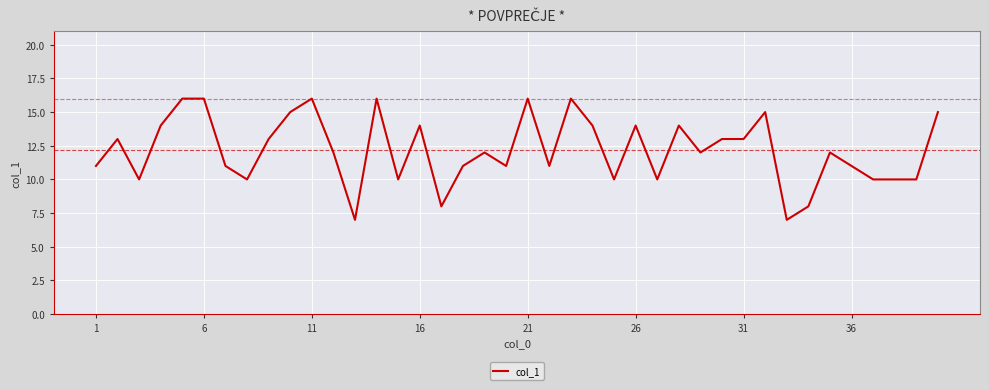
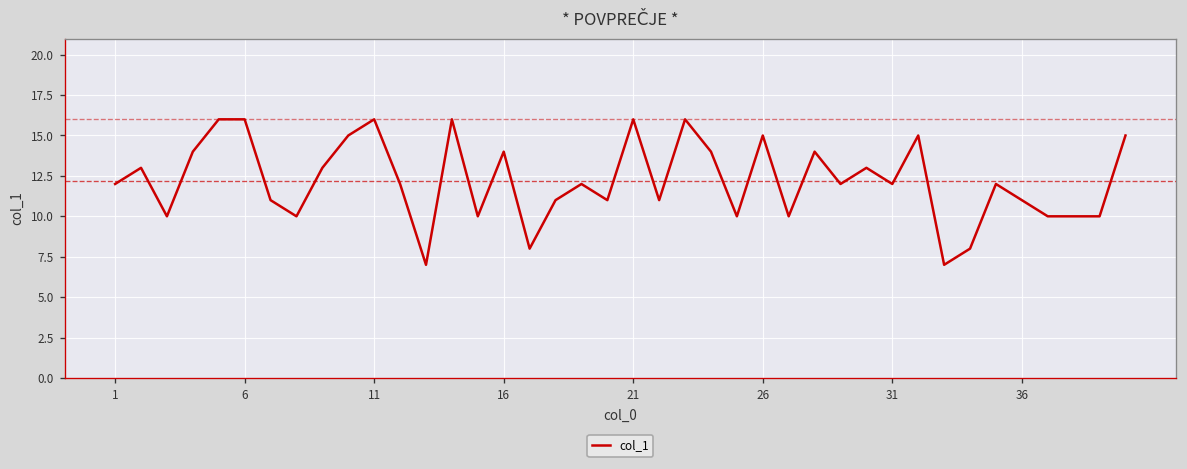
1: 11 -> 12
26: 14 -> 15
31: 13 -> 12
